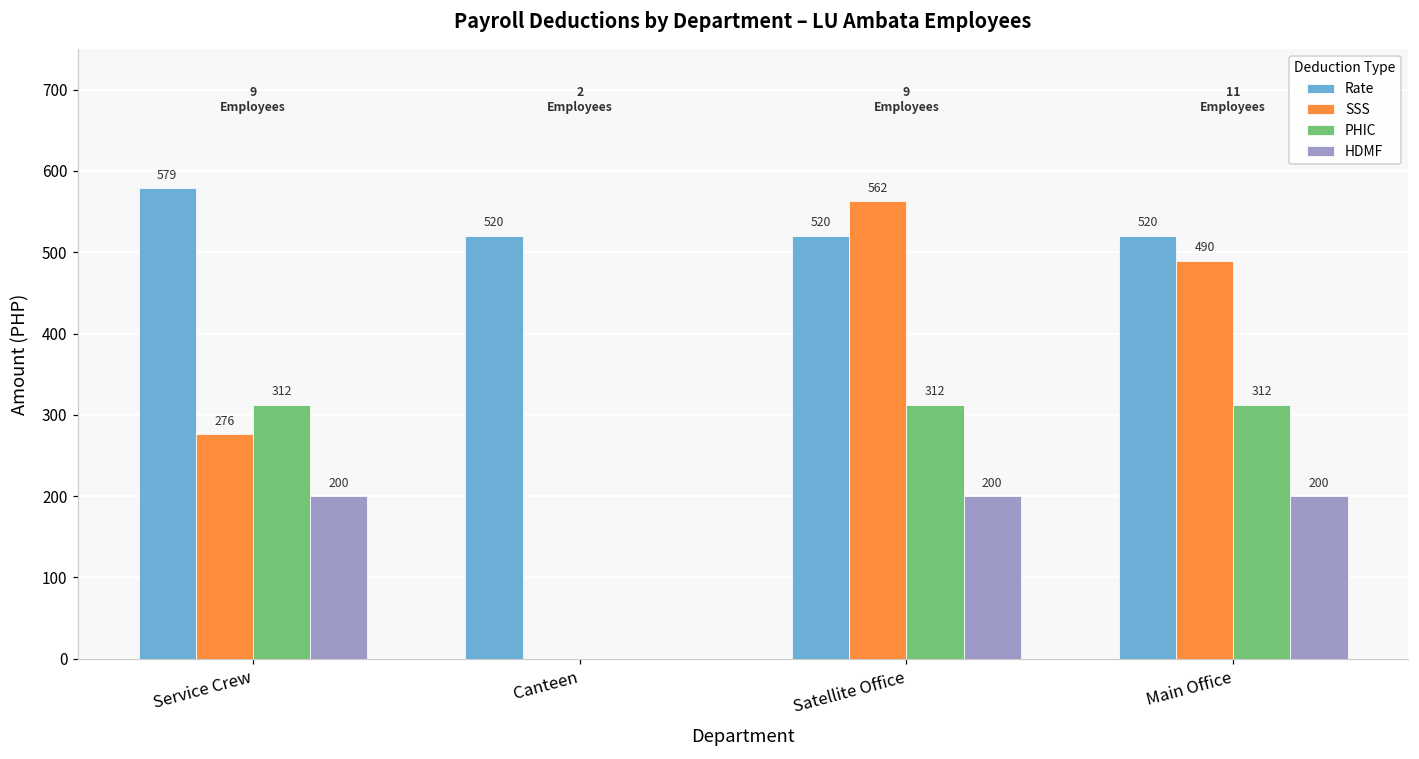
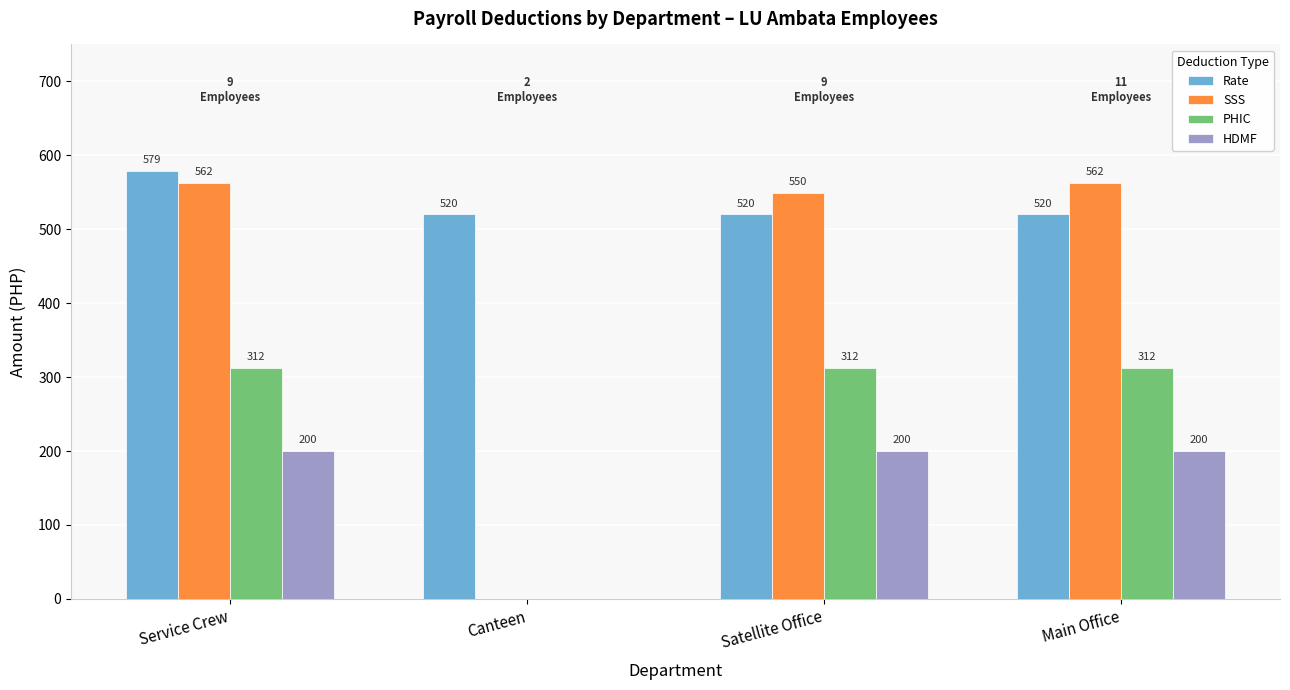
SSS, Service Crew: 276 -> 562
SSS, Satellite Office: 562 -> 550
SSS, Main Office: 490 -> 562
